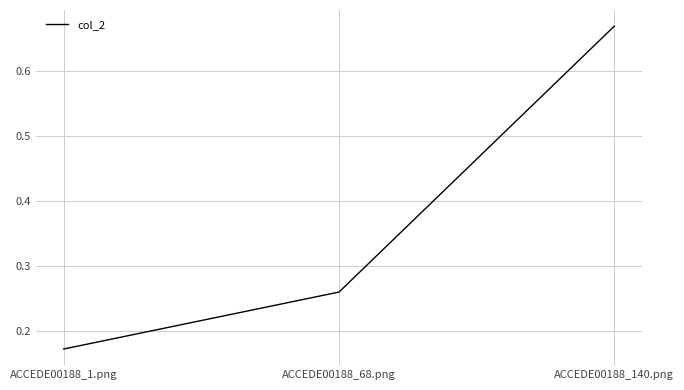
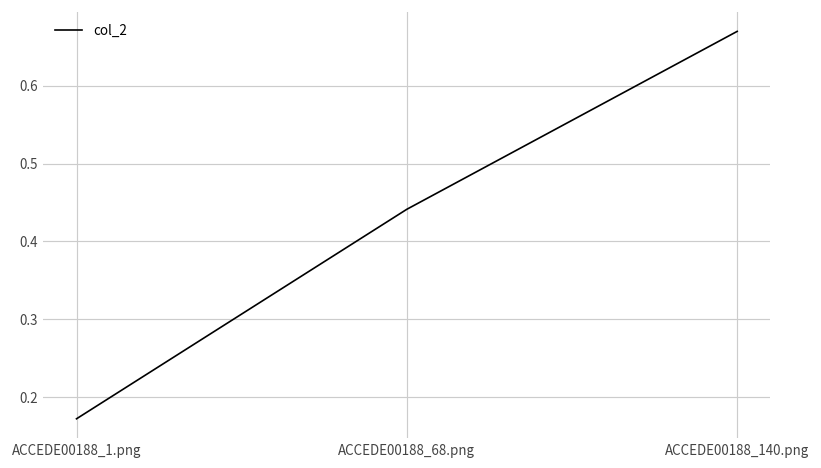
ACCEDE00188_68.png: 0.26 -> 0.44
